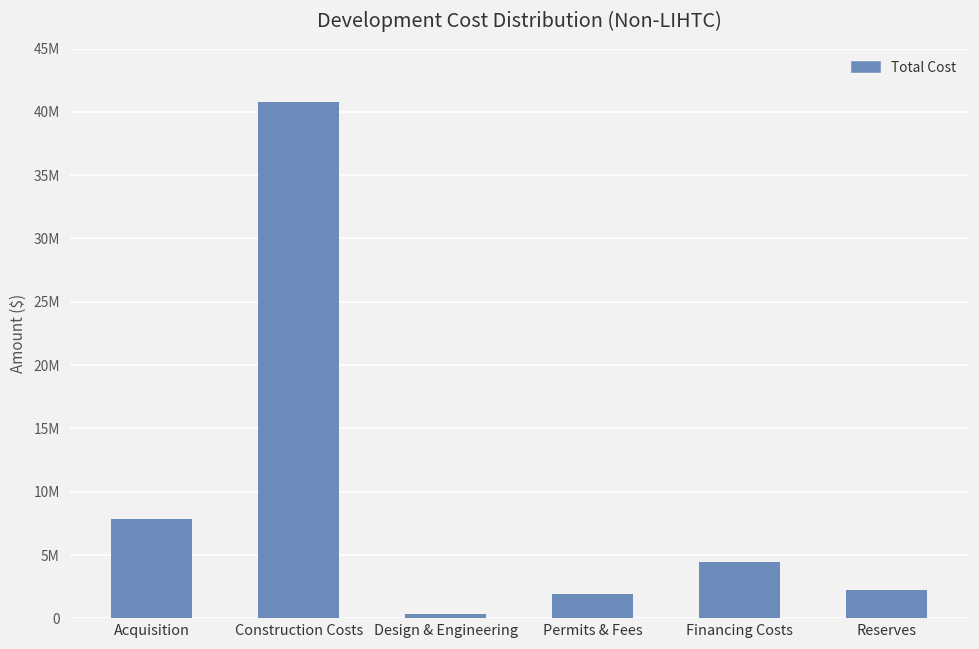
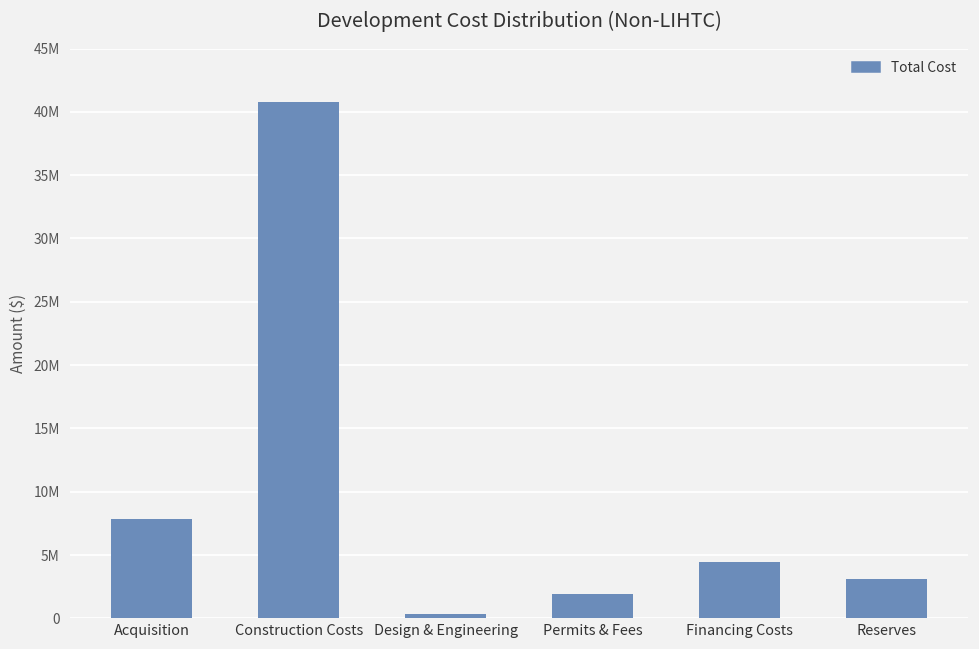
Reserves: 2300000 -> 3100000
